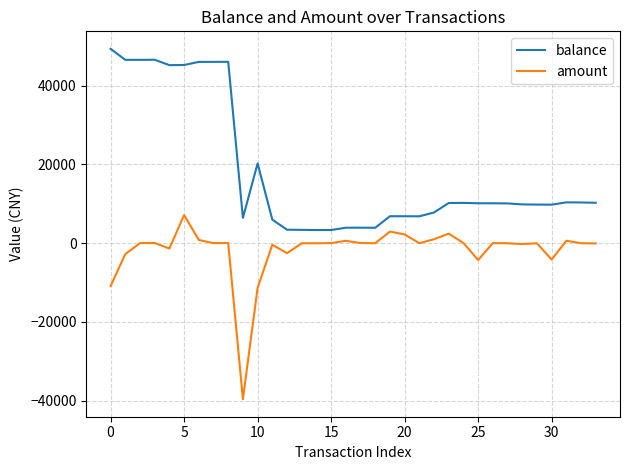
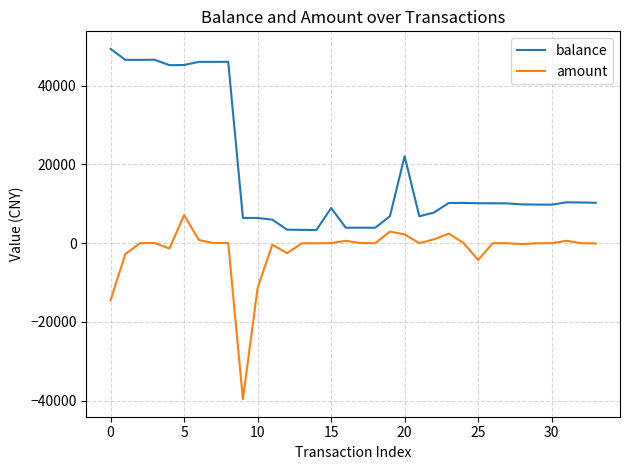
amount, 0: -11000 -> -14000
balance, 10: 20000 -> 6000
balance, 15: 3000 -> 9000
balance, 20: 7000 -> 22000
amount, 30: -4000 -> 0
